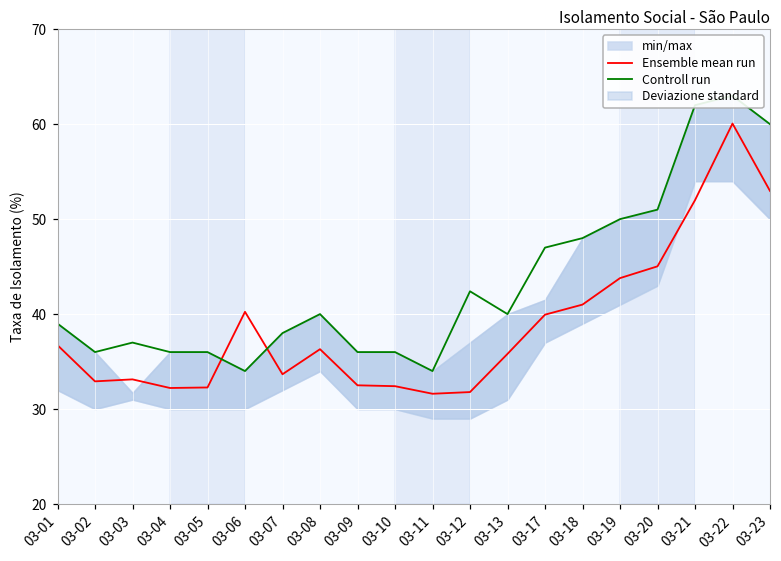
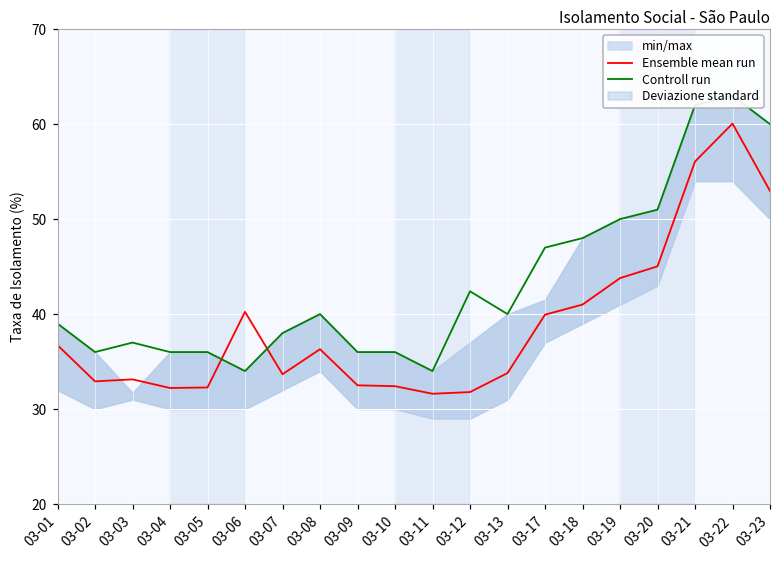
Ensemble mean run, 03-13: 36 -> 34
Ensemble mean run, 03-21: 52 -> 56
